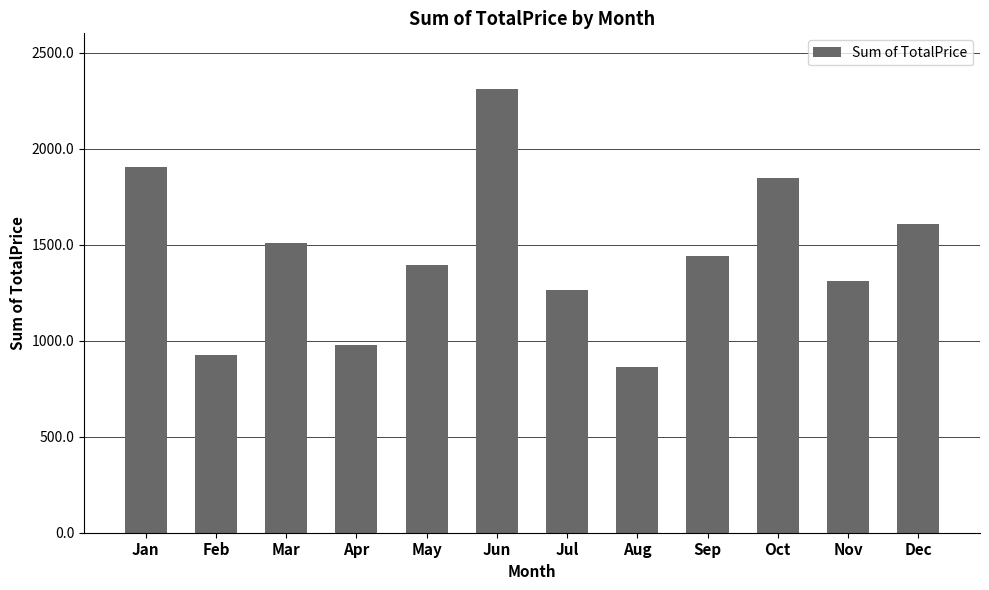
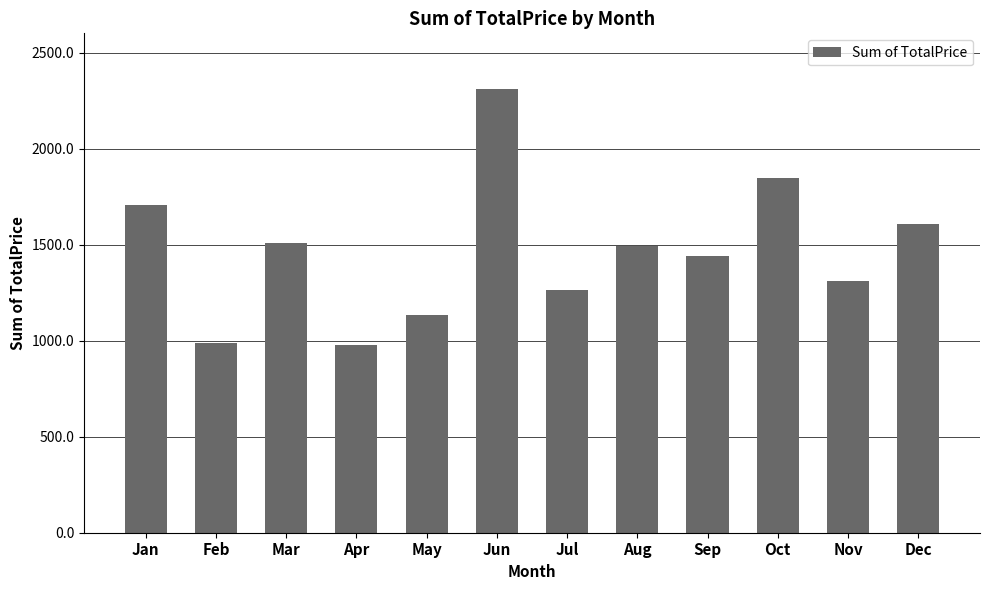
Jan: 1900 -> 1710
Feb: 930 -> 990
May: 1390 -> 1130
Aug: 860 -> 1490
